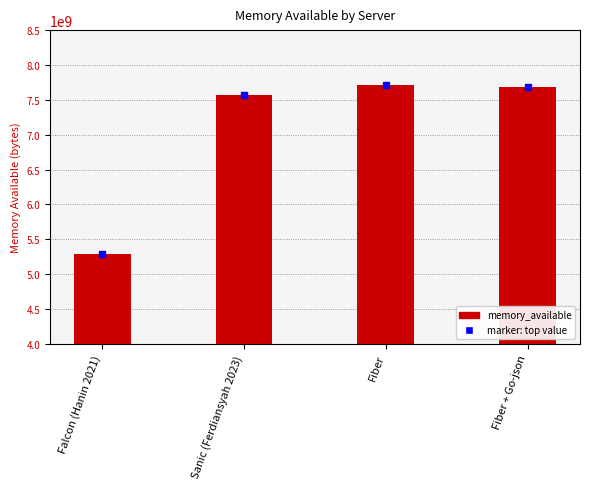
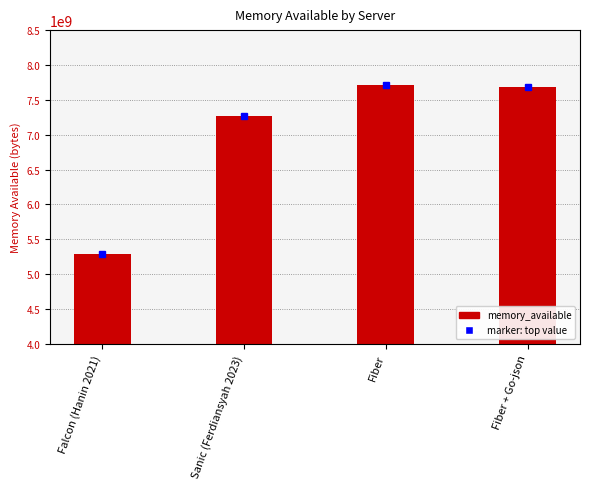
memory_available, Sanic (Ferdiansyah 2023): 7600000000 -> 7300000000
